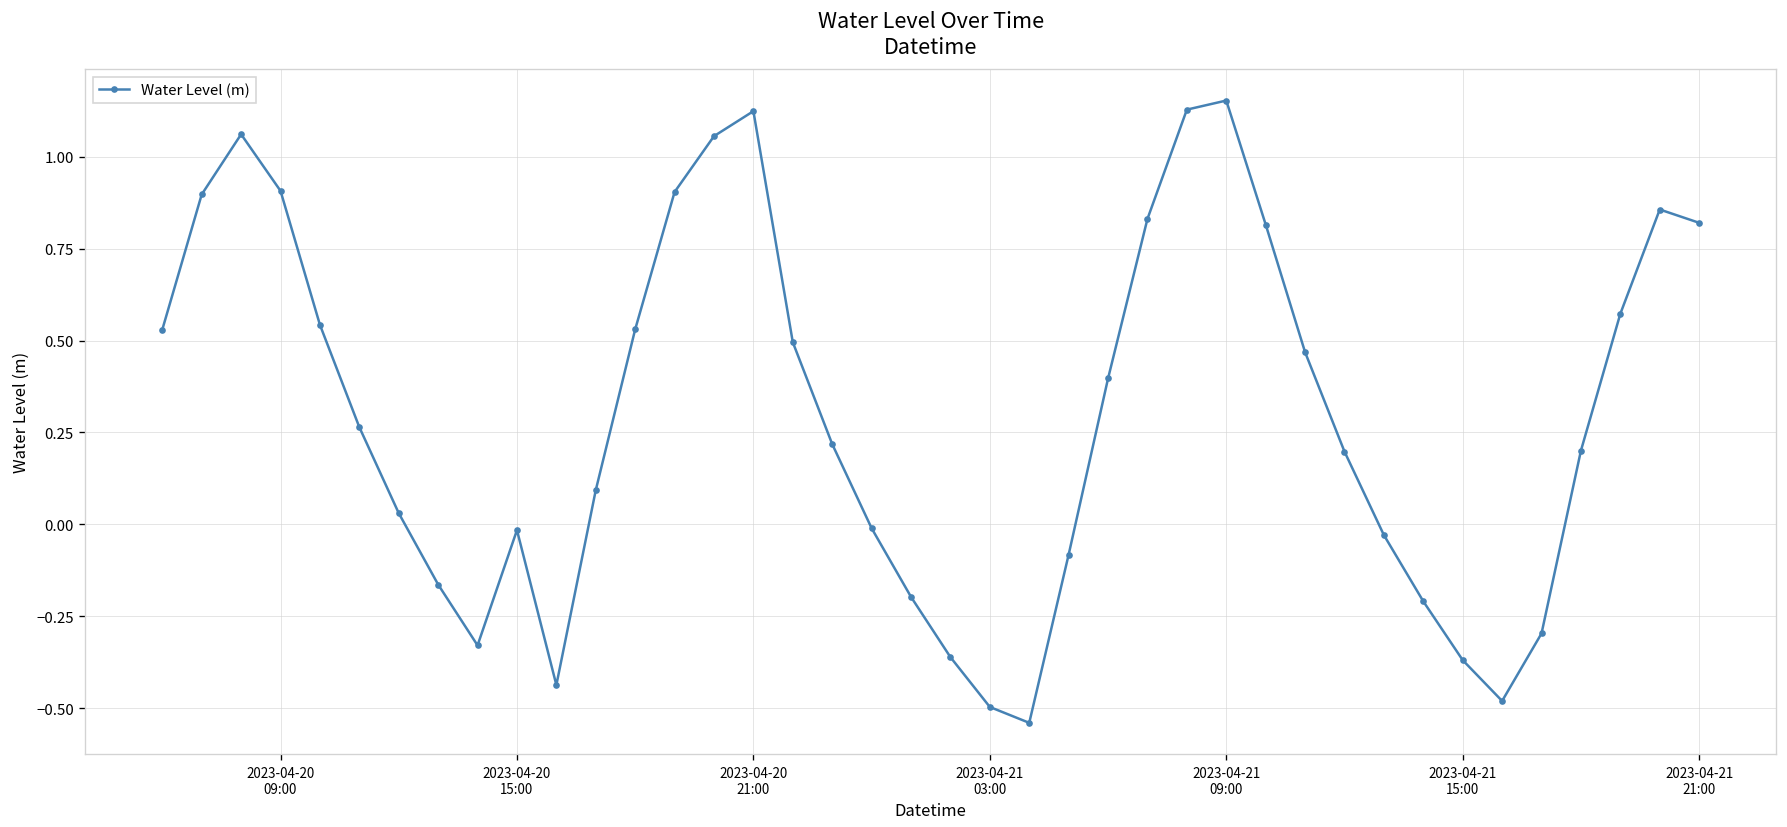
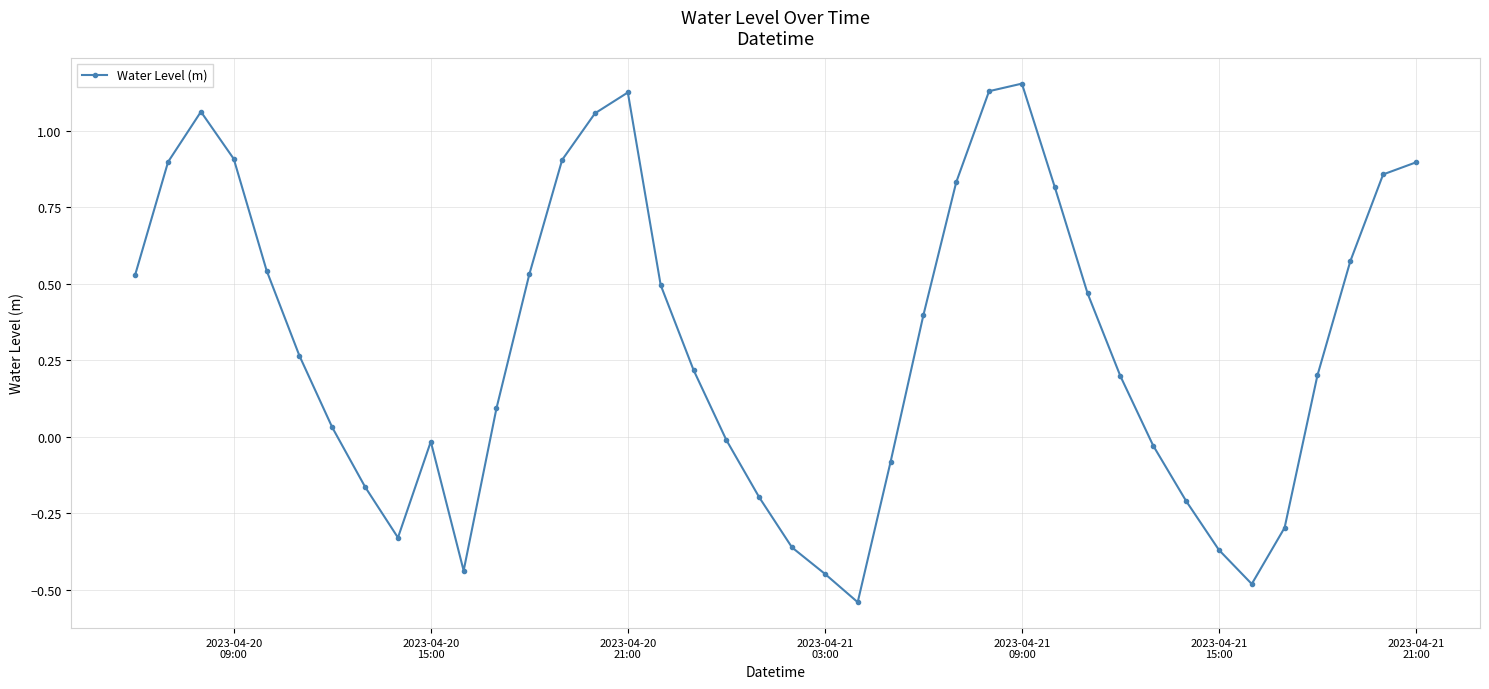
2023-04-21 03:00: -0.50 -> -0.45
2023-04-21 21:00: 0.82 -> 0.90
